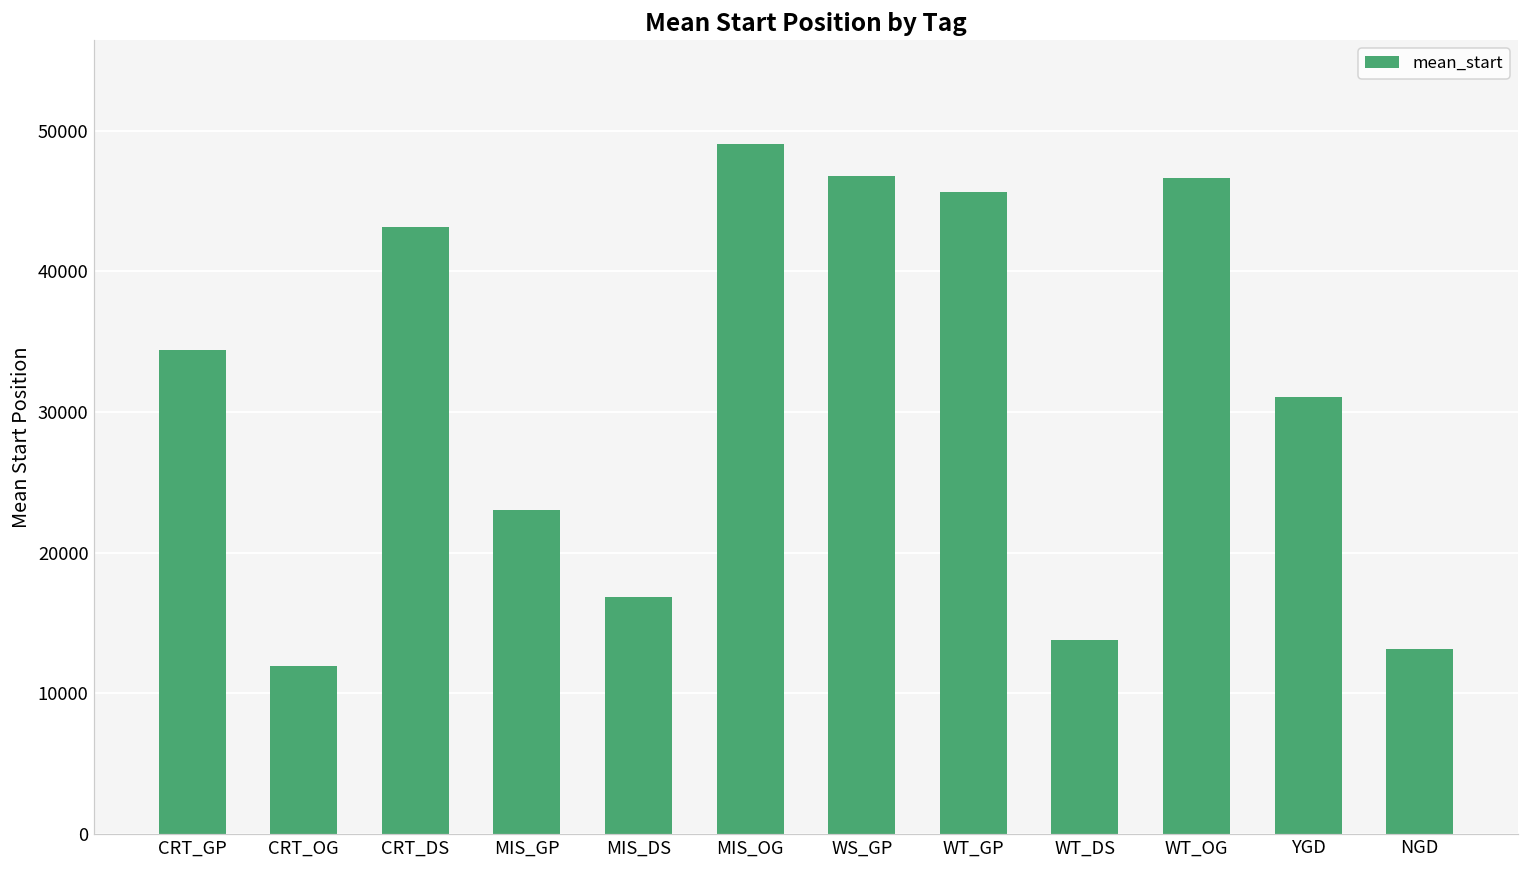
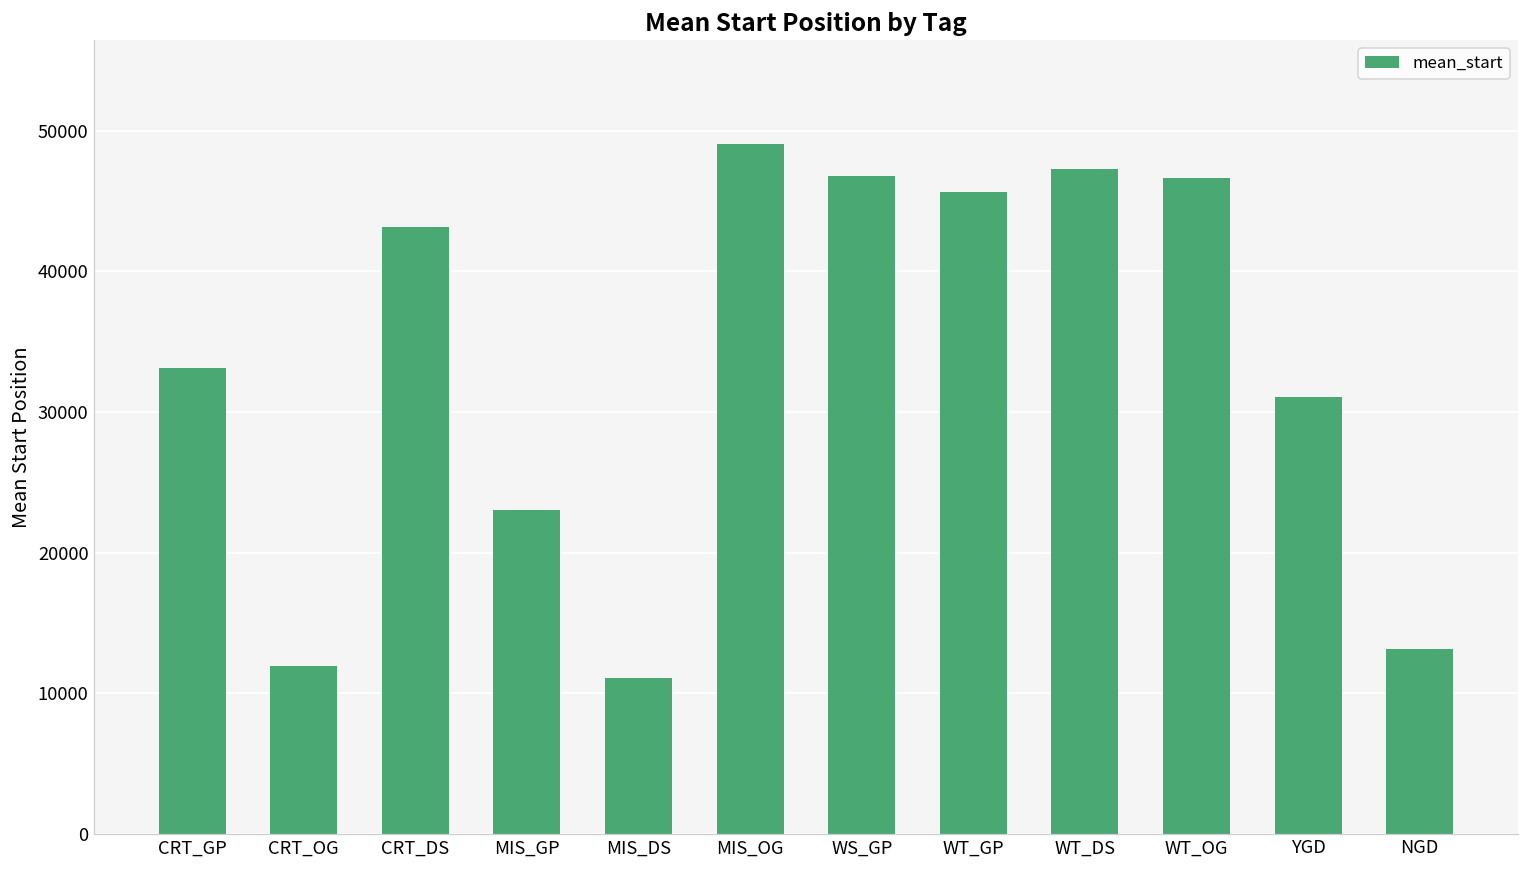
CRT_GP: 34400 -> 33100
MIS_DS: 16900 -> 11100
WT_DS: 13800 -> 47300
